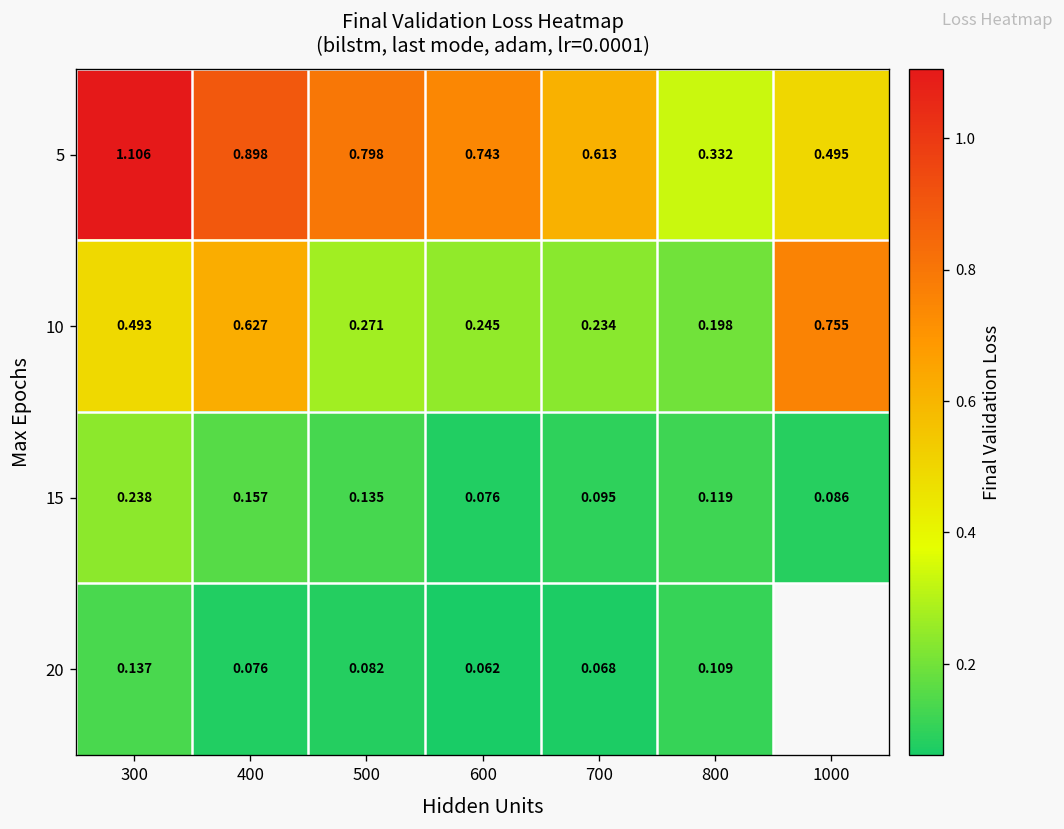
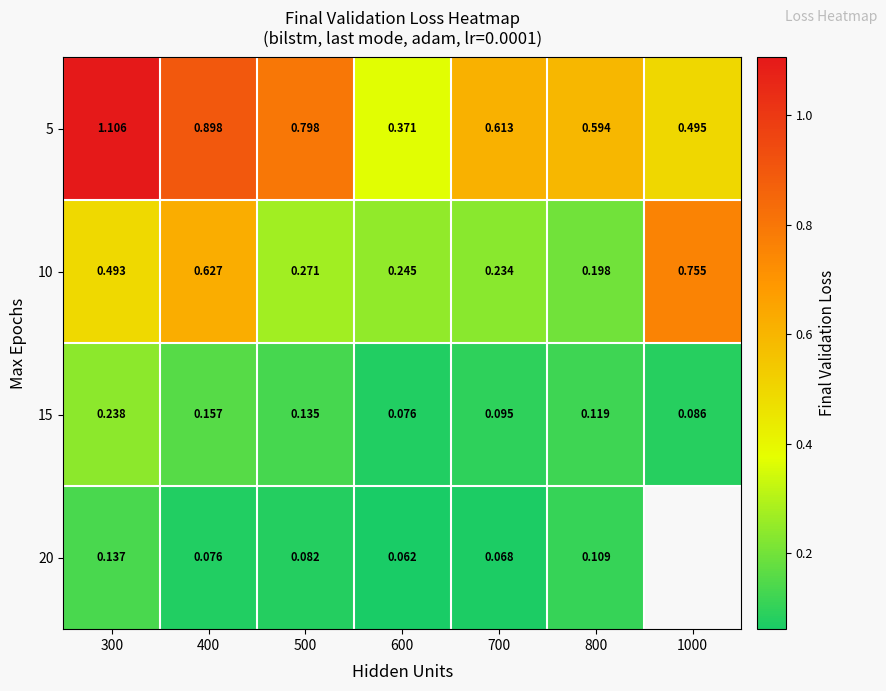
5, 600: 0.743 -> 0.371
5, 800: 0.332 -> 0.594
